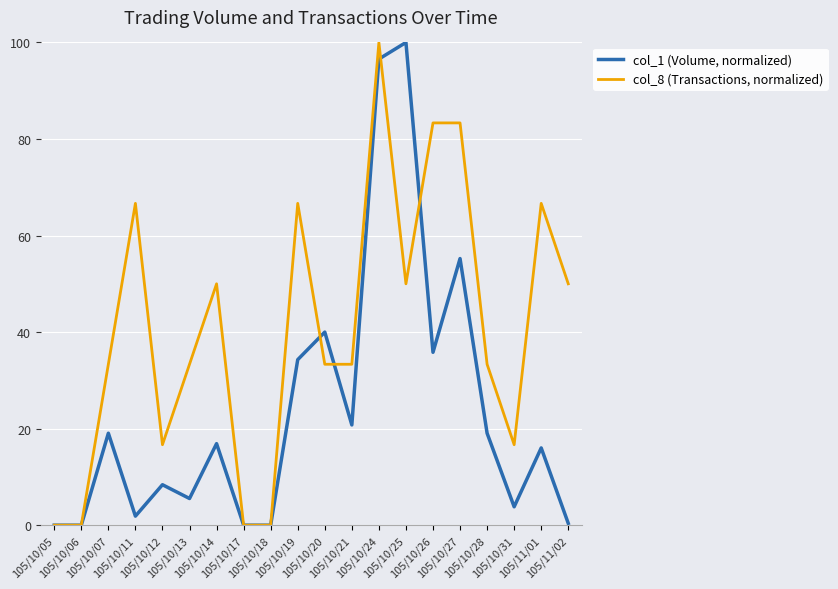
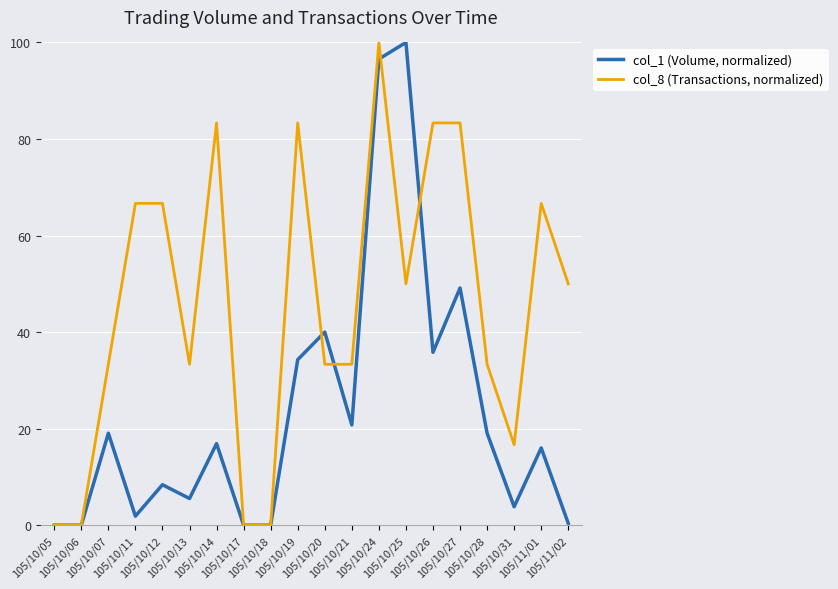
col_8 (Transactions, normalized), 105/10/12: 17 -> 67
col_8 (Transactions, normalized), 105/10/14: 50 -> 83
col_8 (Transactions, normalized), 105/10/19: 67 -> 83
col_1 (Volume, normalized), 105/10/27: 55 -> 49
